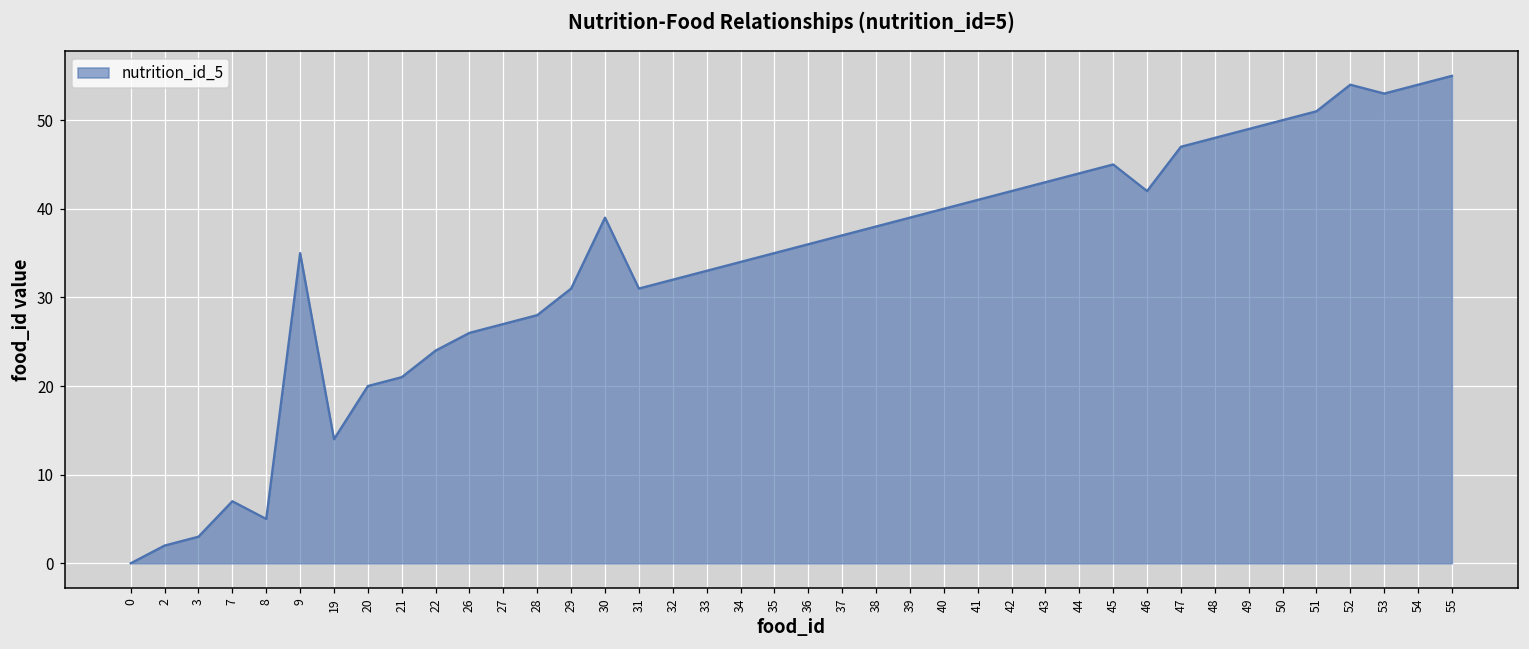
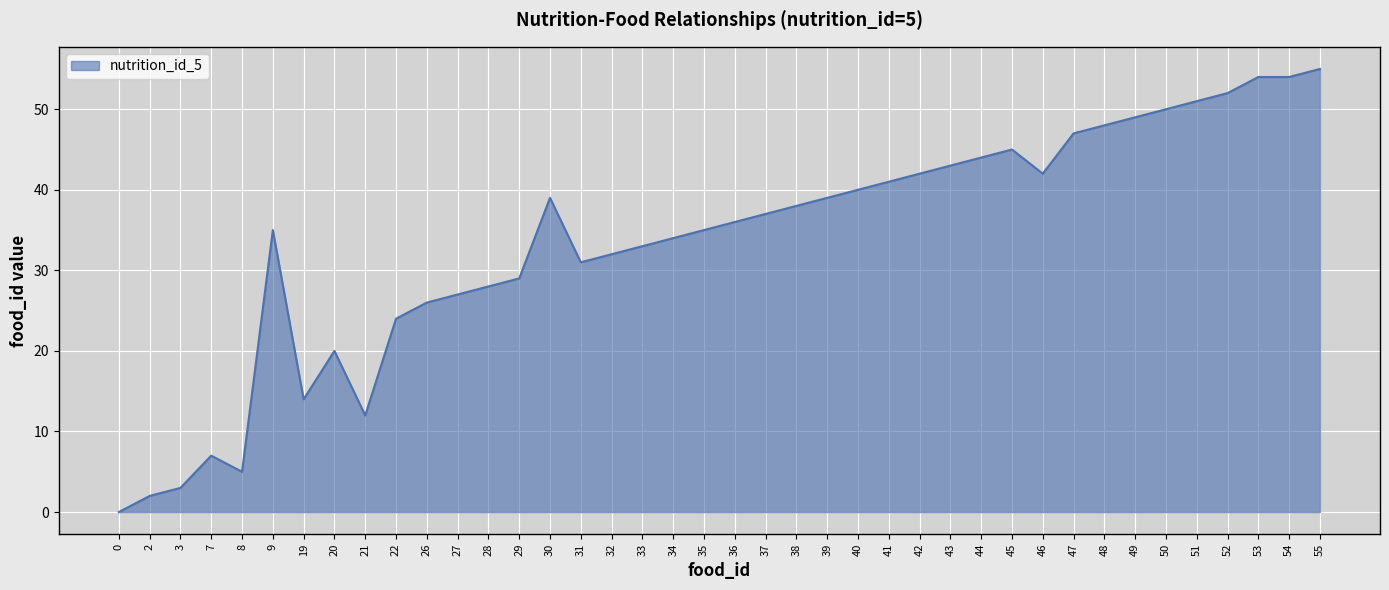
21: 21 -> 12
29: 31 -> 29
52: 54 -> 52
53: 53 -> 54
